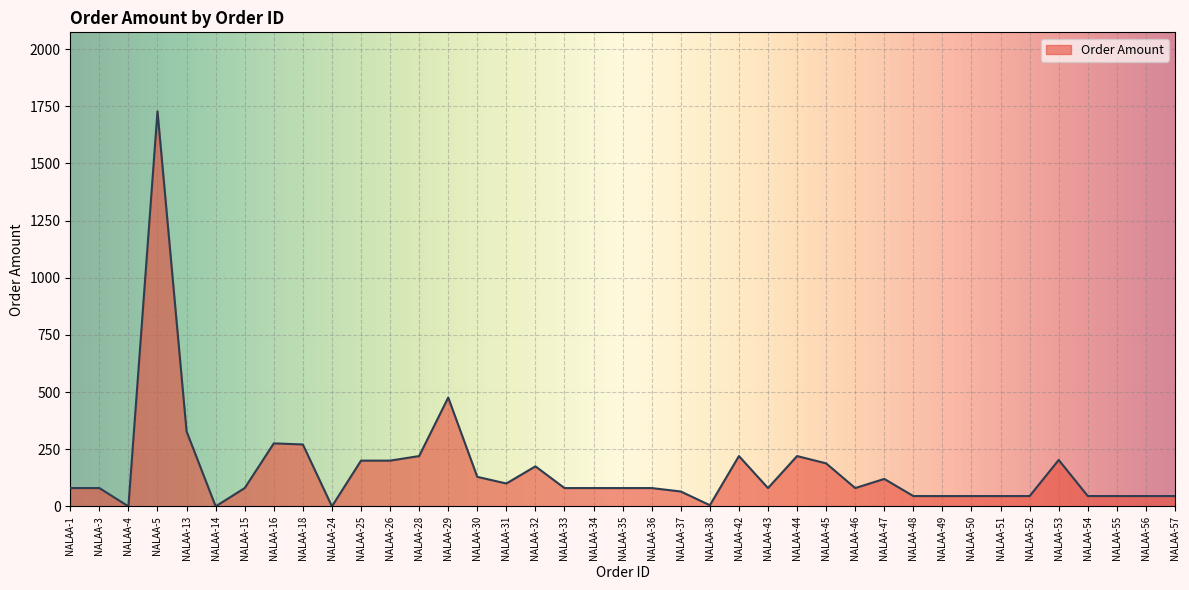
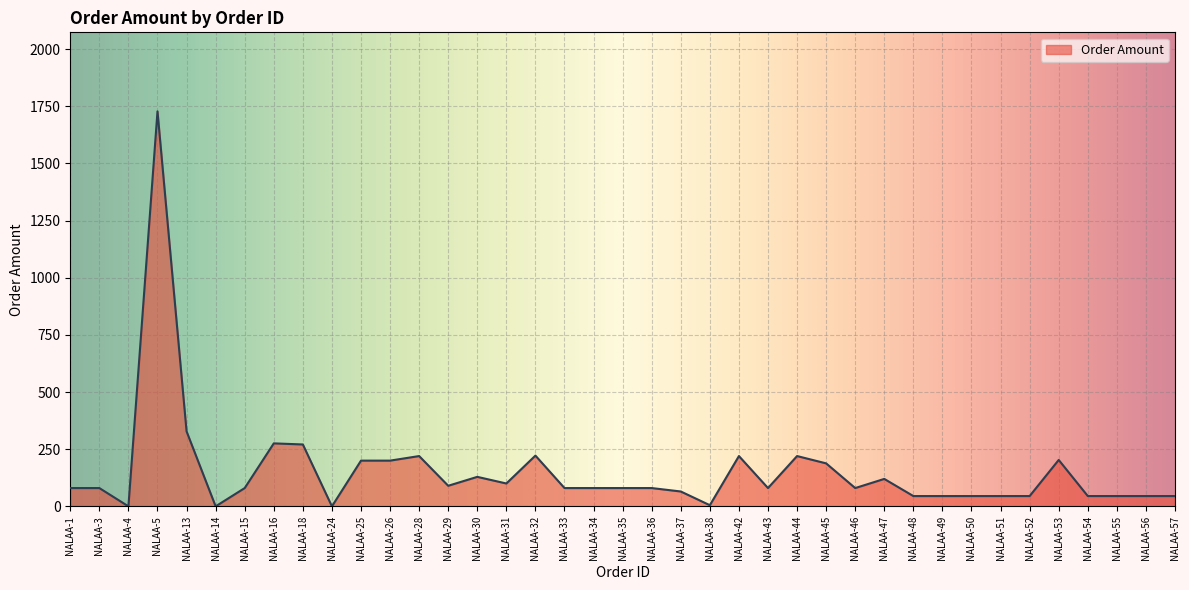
NALAA-29: 480 -> 90
NALAA-32: 180 -> 220
